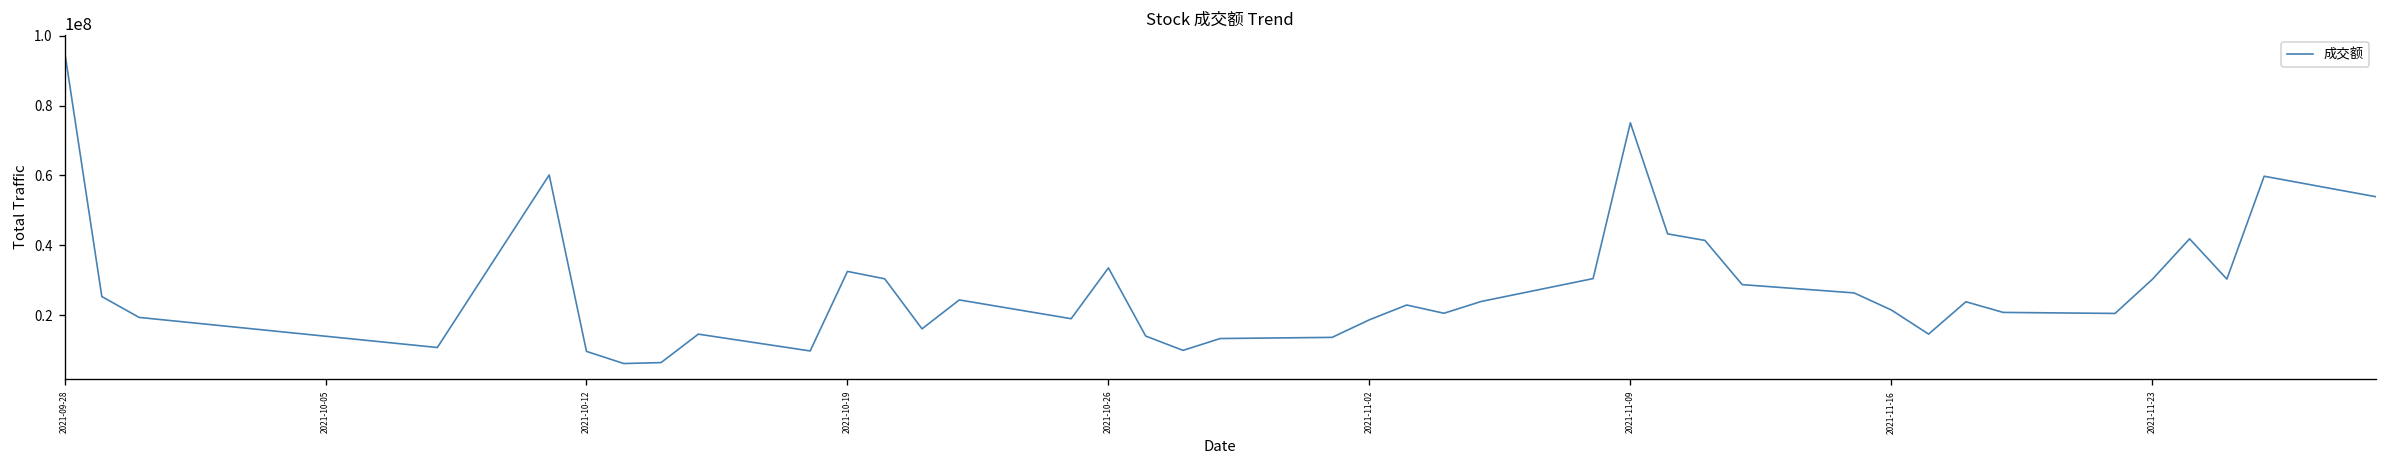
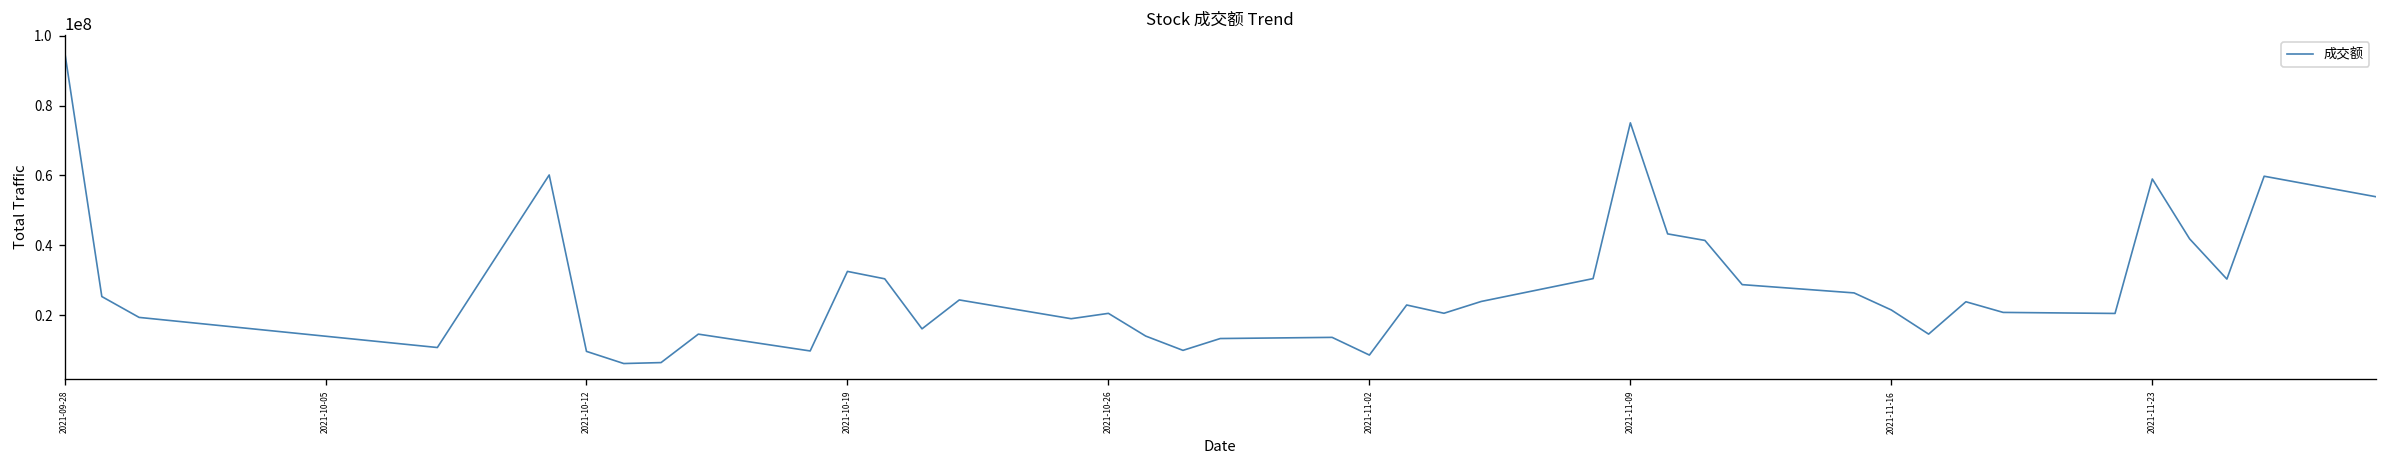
2021-10-26: 33000000 -> 20000000
2021-11-02: 19000000 -> 9000000
2021-11-23: 30000000 -> 59000000
